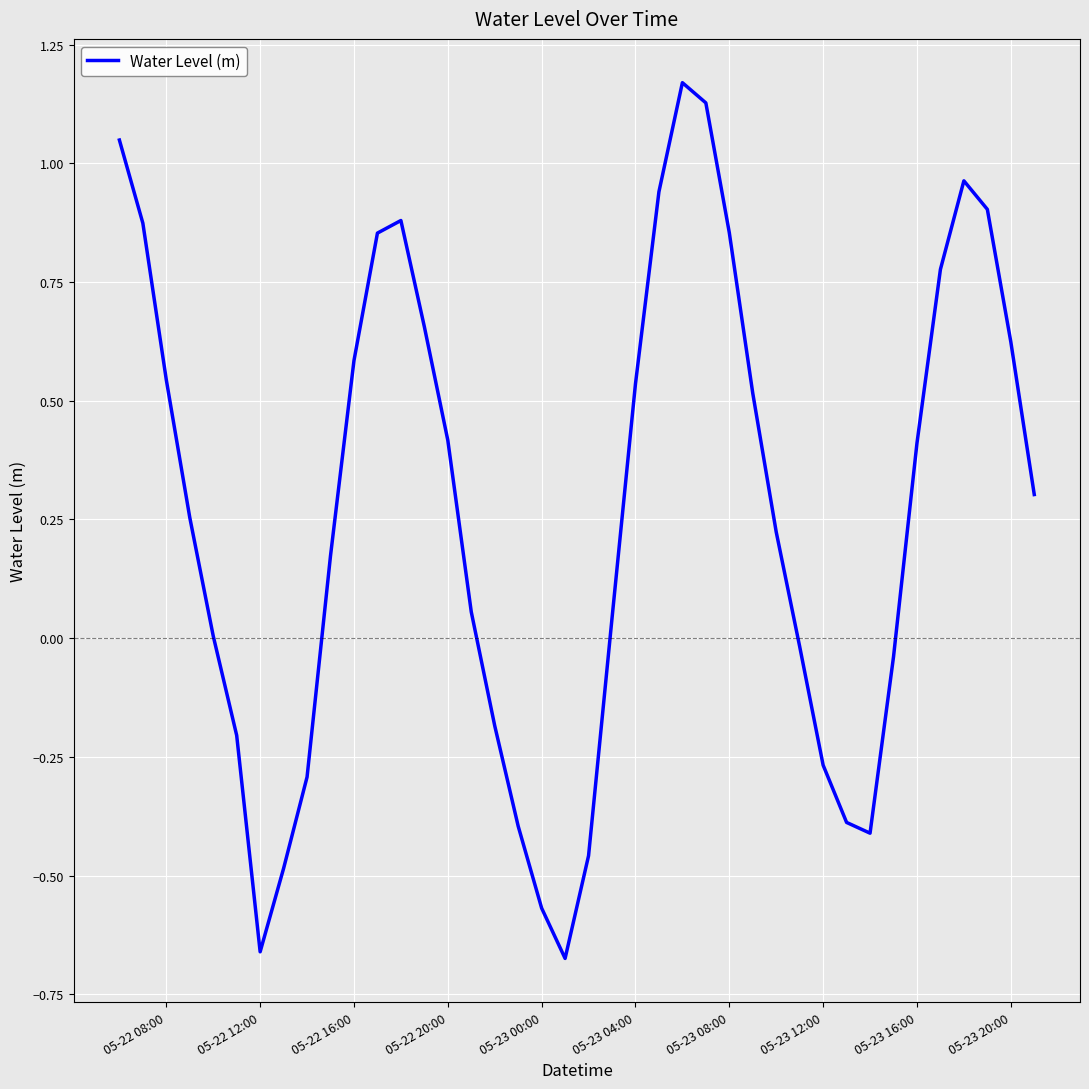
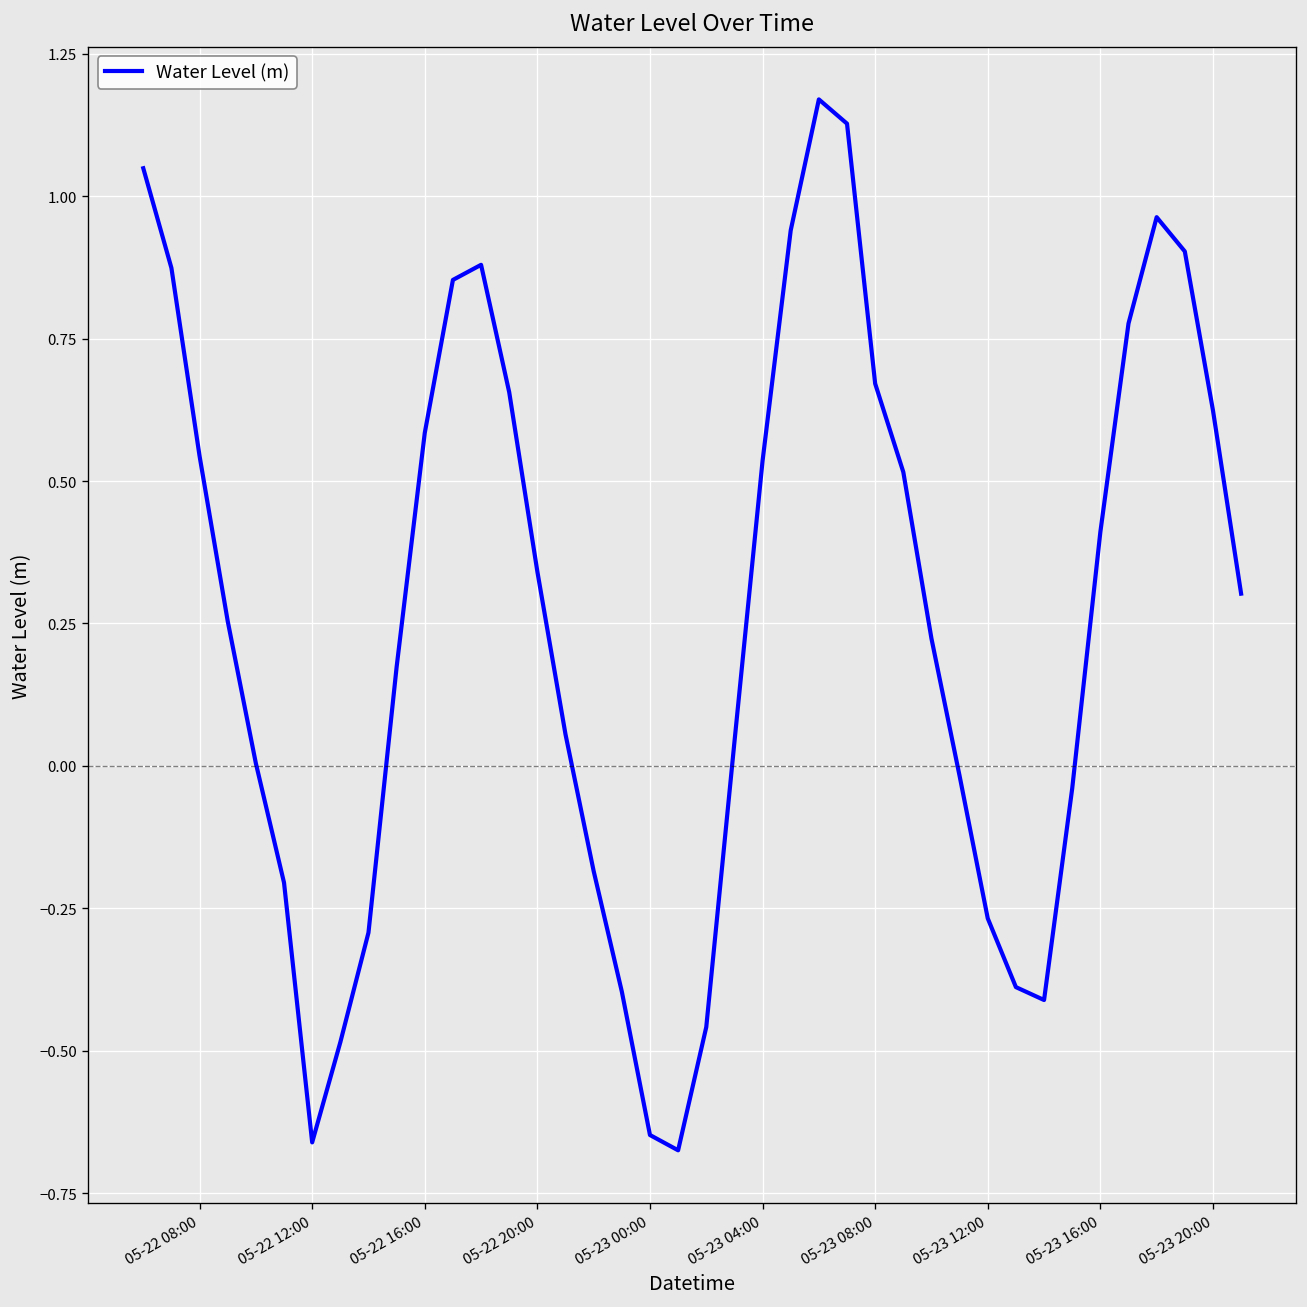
05-22 20:00: 0.42 -> 0.34
05-23 00:00: -0.57 -> -0.65
05-23 08:00: 0.85 -> 0.67
